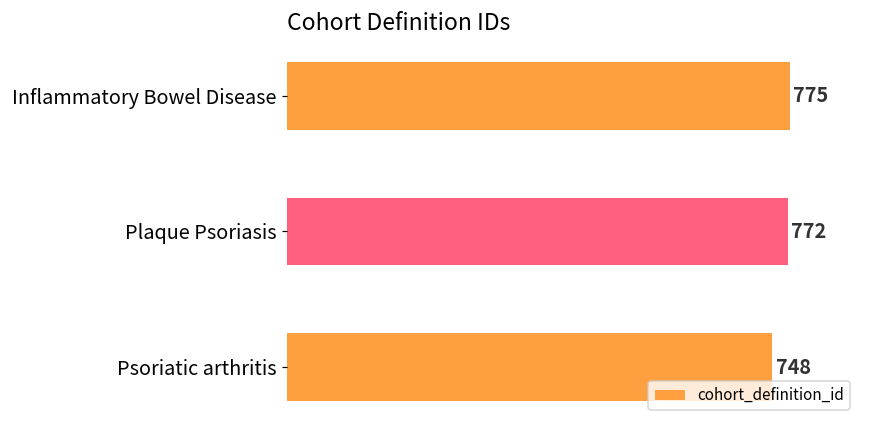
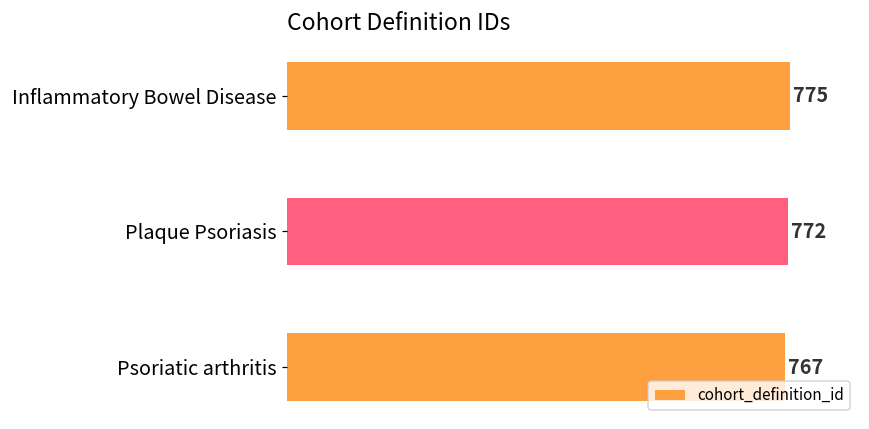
Psoriatic arthritis: 748 -> 767
